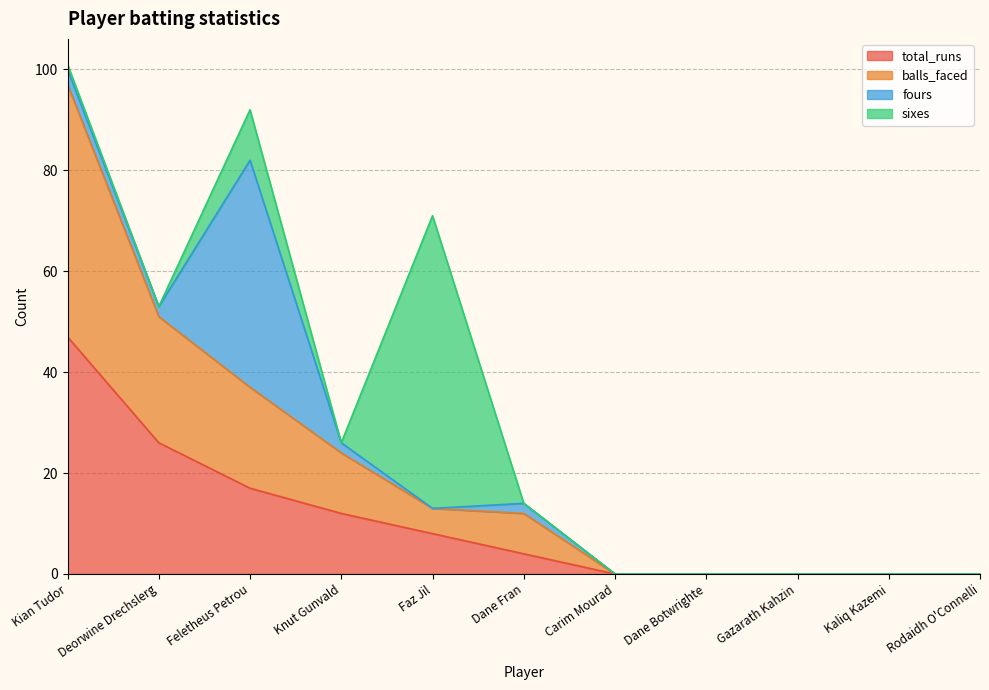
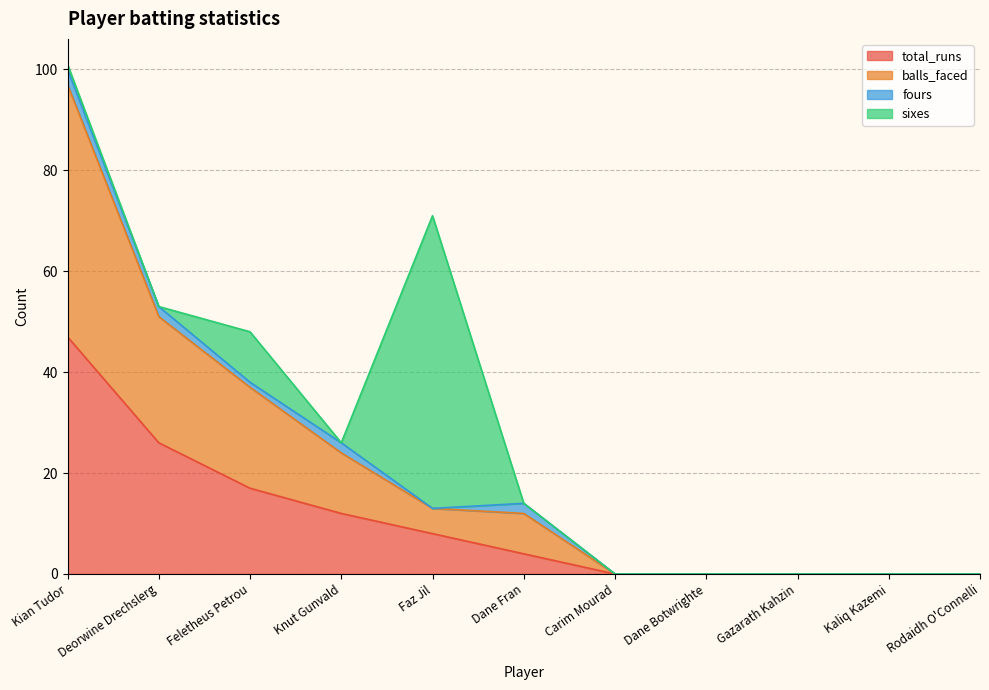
fours, Feletheus Petrou: 45 -> 1
